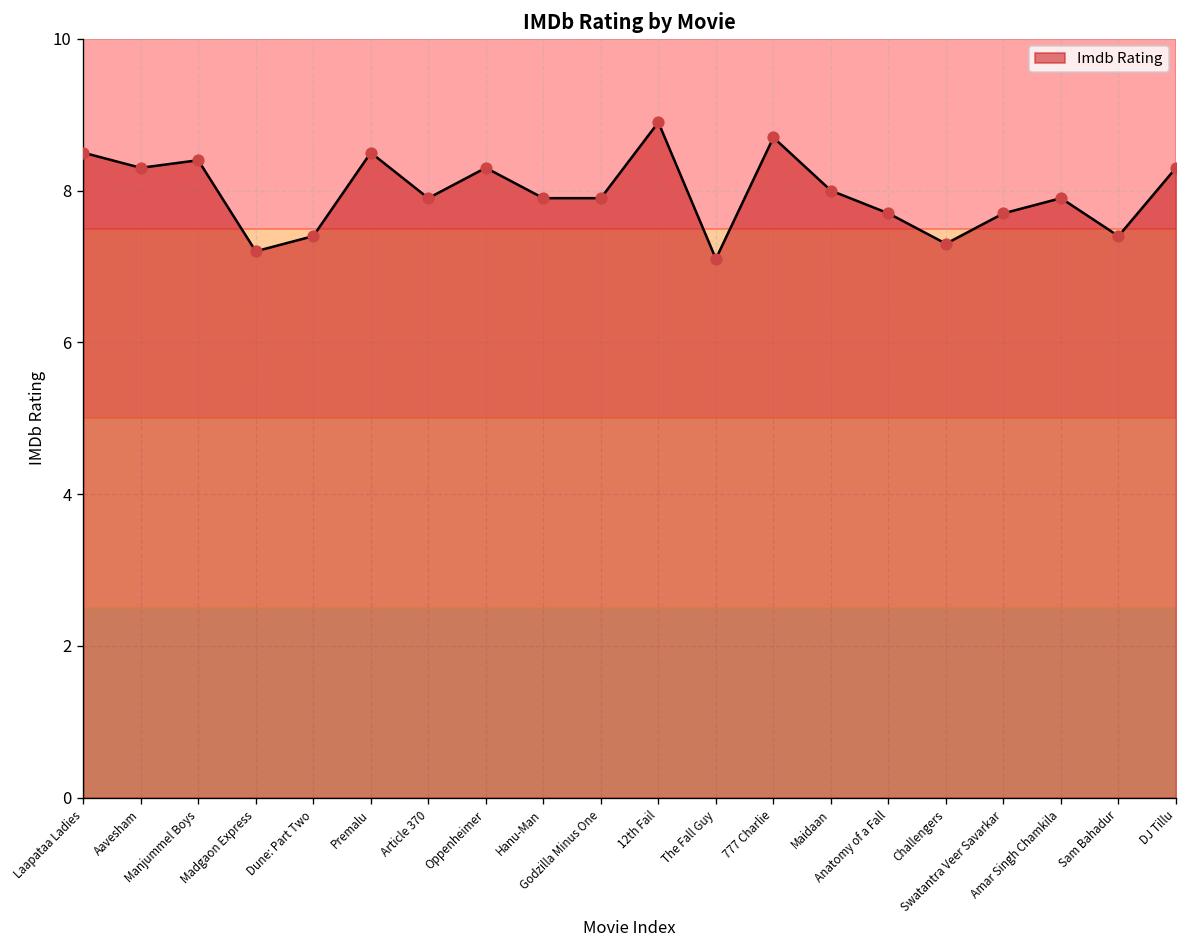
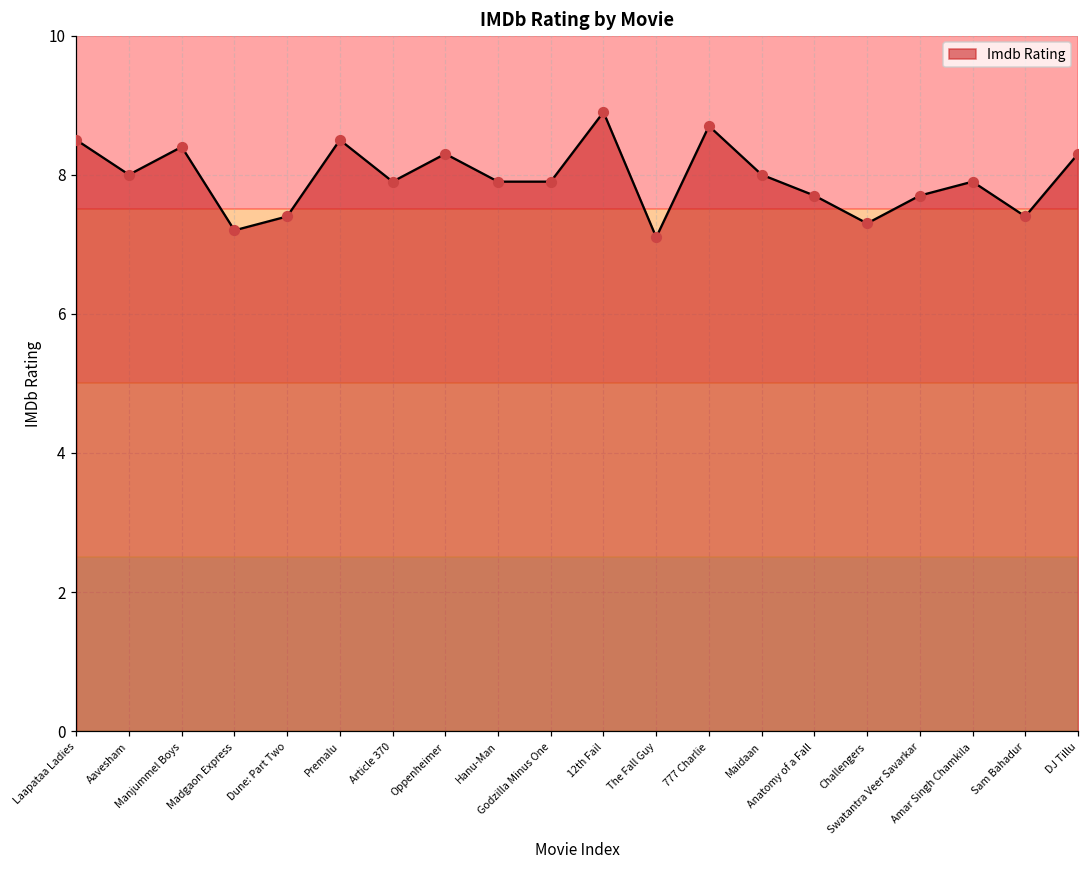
Aavesham: 8.3 -> 8.0
